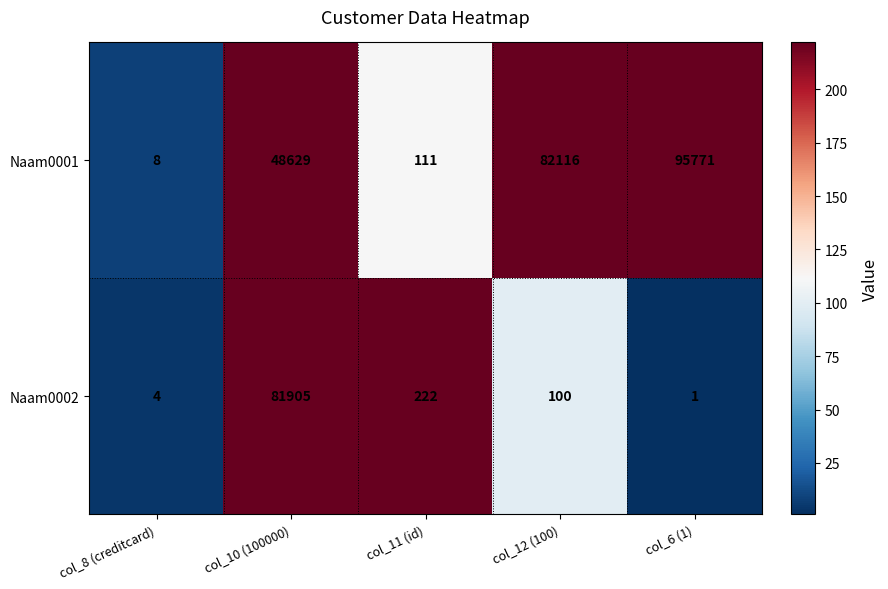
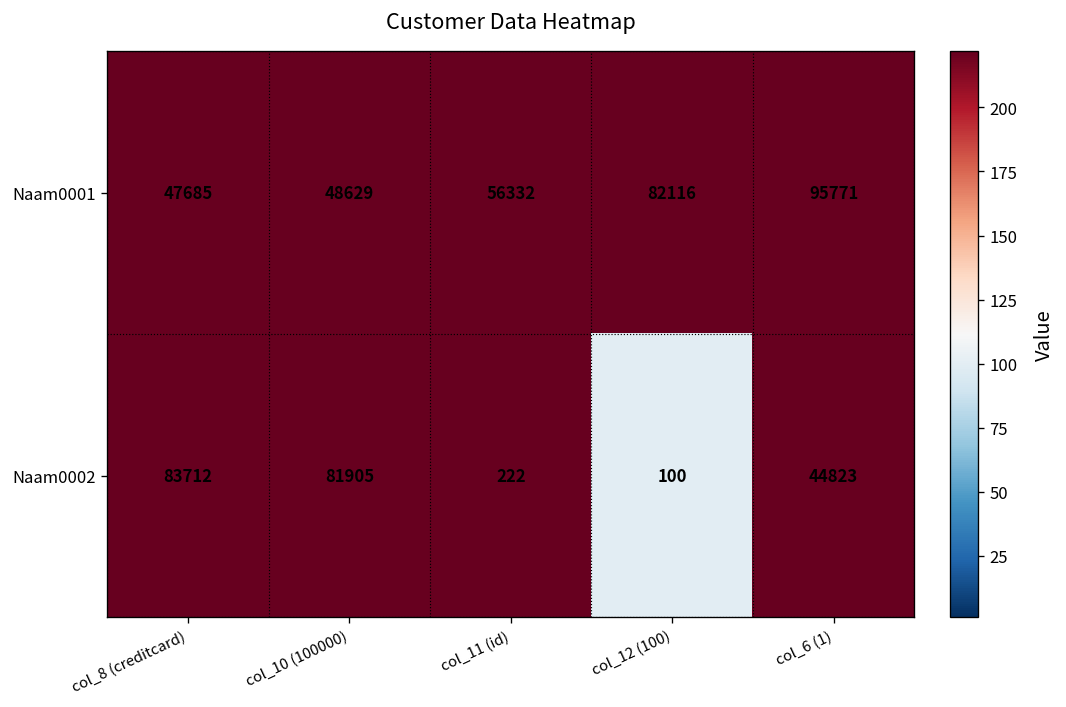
Naam0001, col_8 (creditcard): 8 -> 47685
Naam0001, col_11 (id): 111 -> 56332
Naam0002, col_8 (creditcard): 4 -> 83712
Naam0002, col_6 (1): 1 -> 44823
